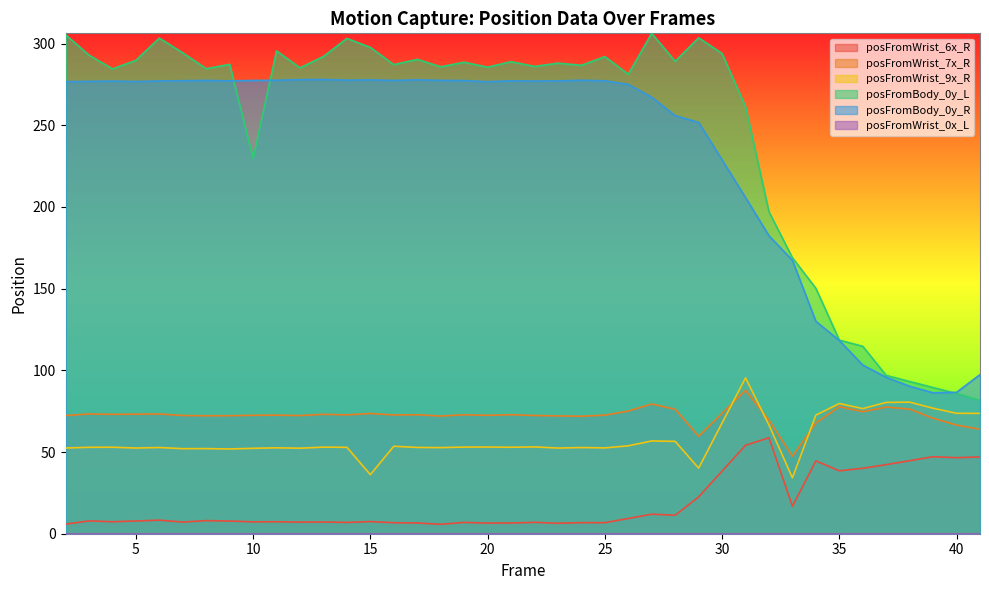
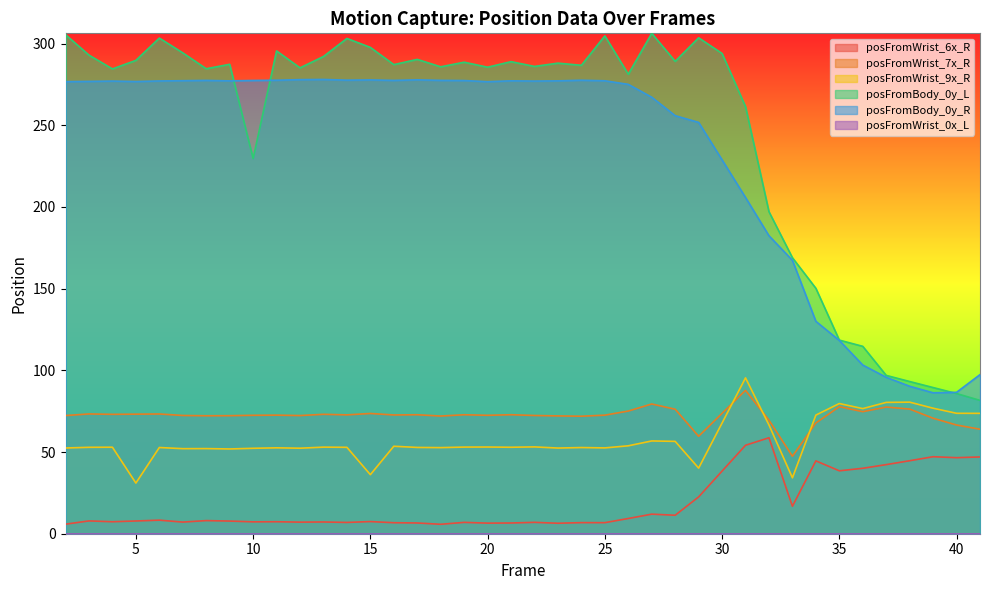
posFromWrist_9x_R, 5: 52 -> 31
posFromBody_0y_L, 25: 292 -> 305
